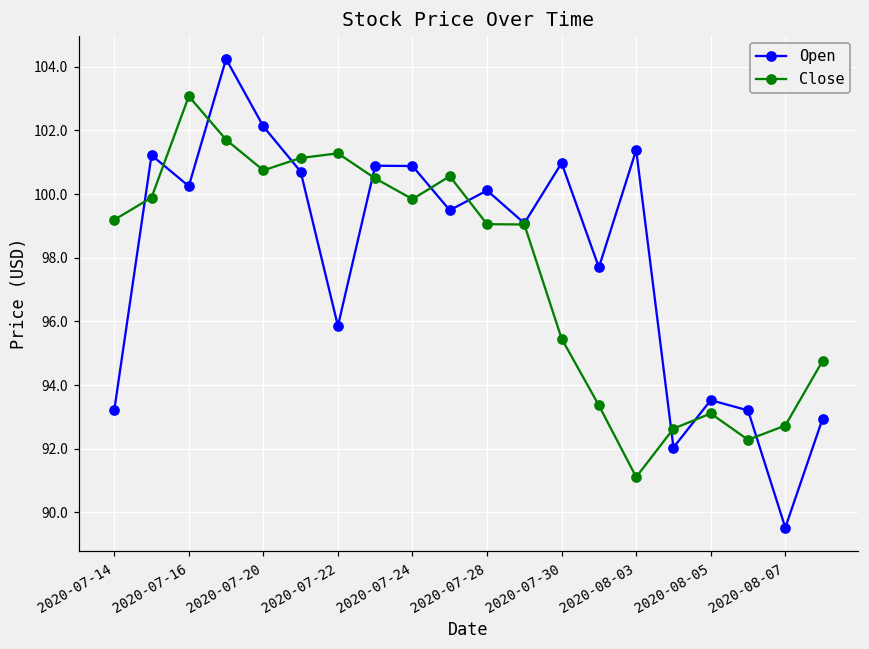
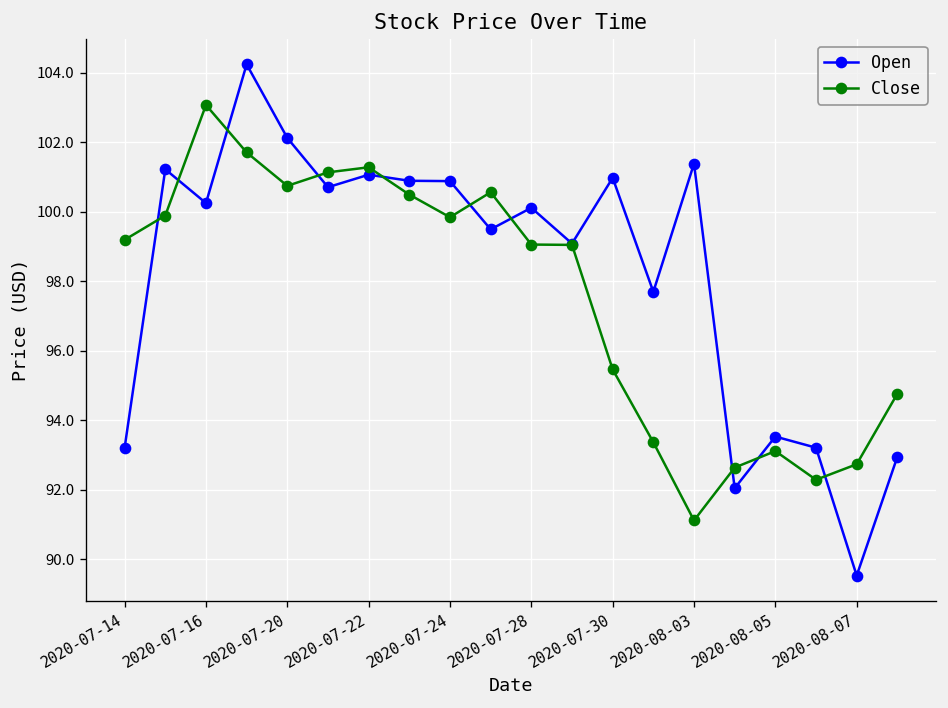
Open, 2020-07-22: 95.9 -> 101.1
